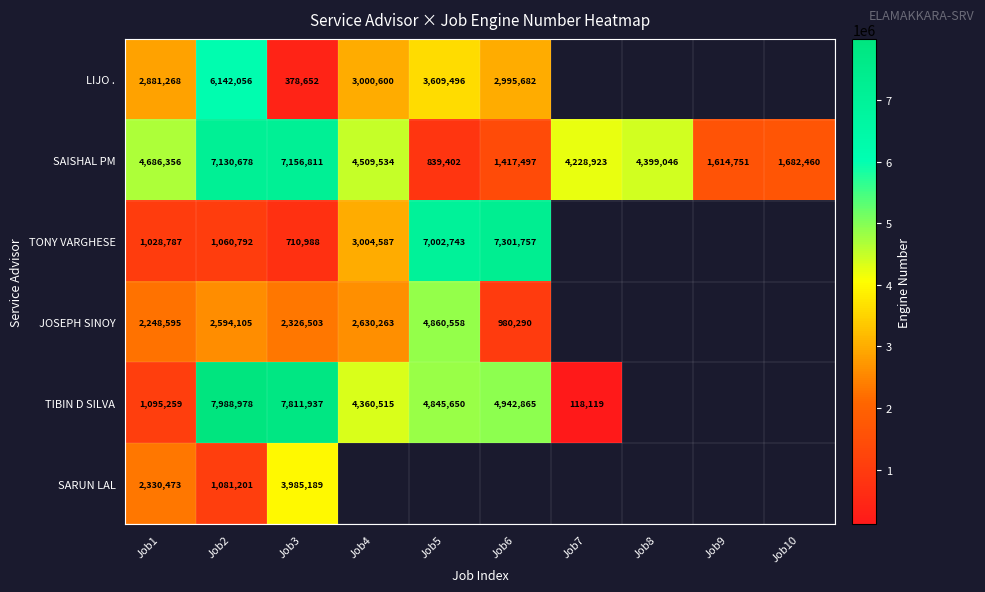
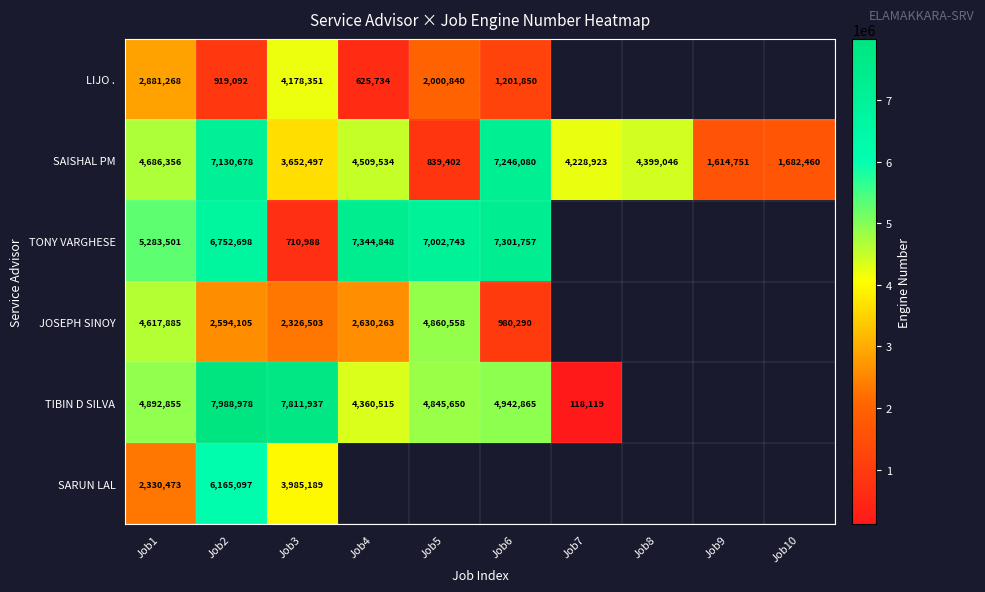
LIJO ., Job2: 6,142,056 -> 919,092
LIJO ., Job3: 378,652 -> 4,178,351
LIJO ., Job4: 3,000,600 -> 625,734
LIJO ., Job5: 3,609,496 -> 2,000,840
LIJO ., Job6: 2,995,682 -> 1,201,850
SAISHAL PM, Job3: 7,156,811 -> 3,652,497
SAISHAL PM, Job6: 1,417,497 -> 7,246,080
TONY VARGHESE, Job1: 1,028,787 -> 5,283,501
TONY VARGHESE, Job2: 1,060,792 -> 6,752,698
TONY VARGHESE, Job4: 3,004,587 -> 7,344,848
JOSEPH SINOY, Job1: 2,248,595 -> 4,617,885
TIBIN D SILVA, Job1: 1,095,259 -> 4,892,855
SARUN LAL, Job2: 1,081,201 -> 6,165,097
